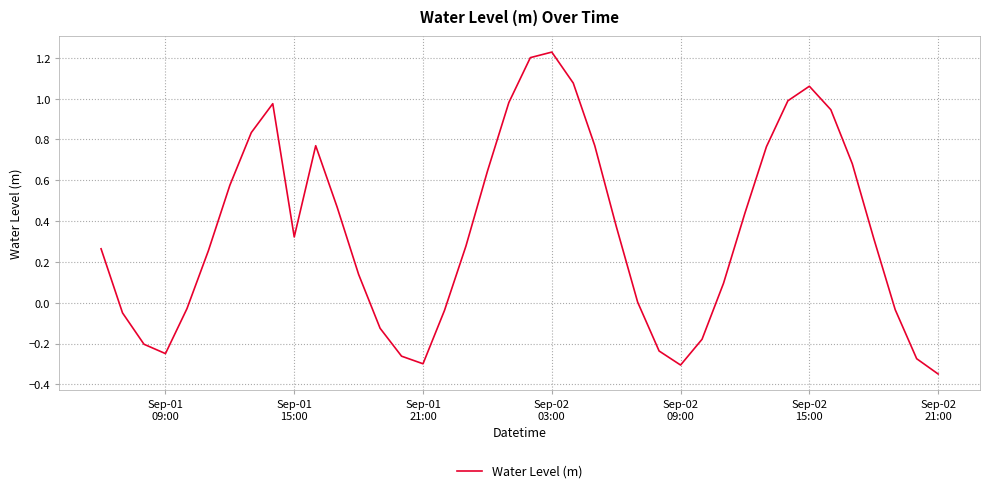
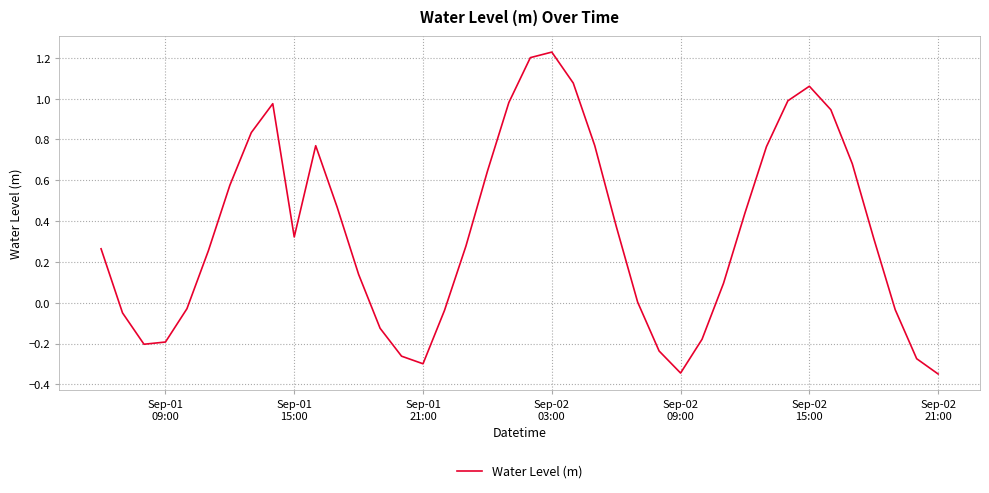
Sep-01 09:00: -0.25 -> -0.19
Sep-02 09:00: -0.31 -> -0.34
